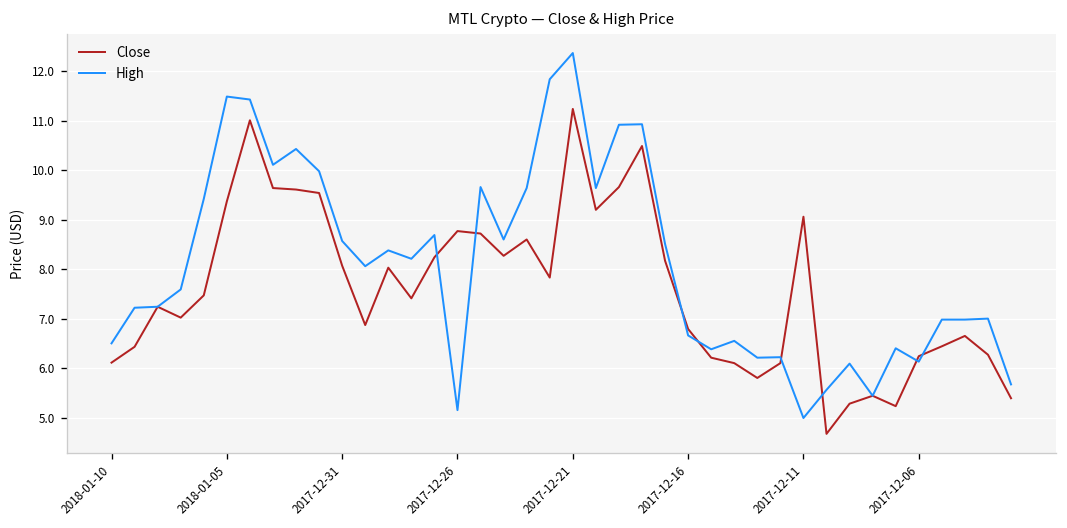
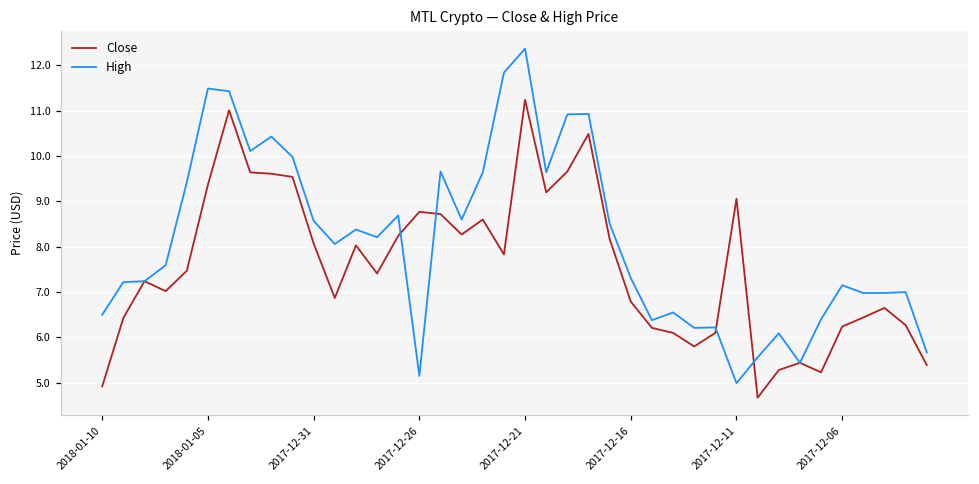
Close, 2018-01-10: 6.1 -> 4.9
High, 2017-12-16: 6.7 -> 7.3
High, 2017-12-06: 6.1 -> 7.2
